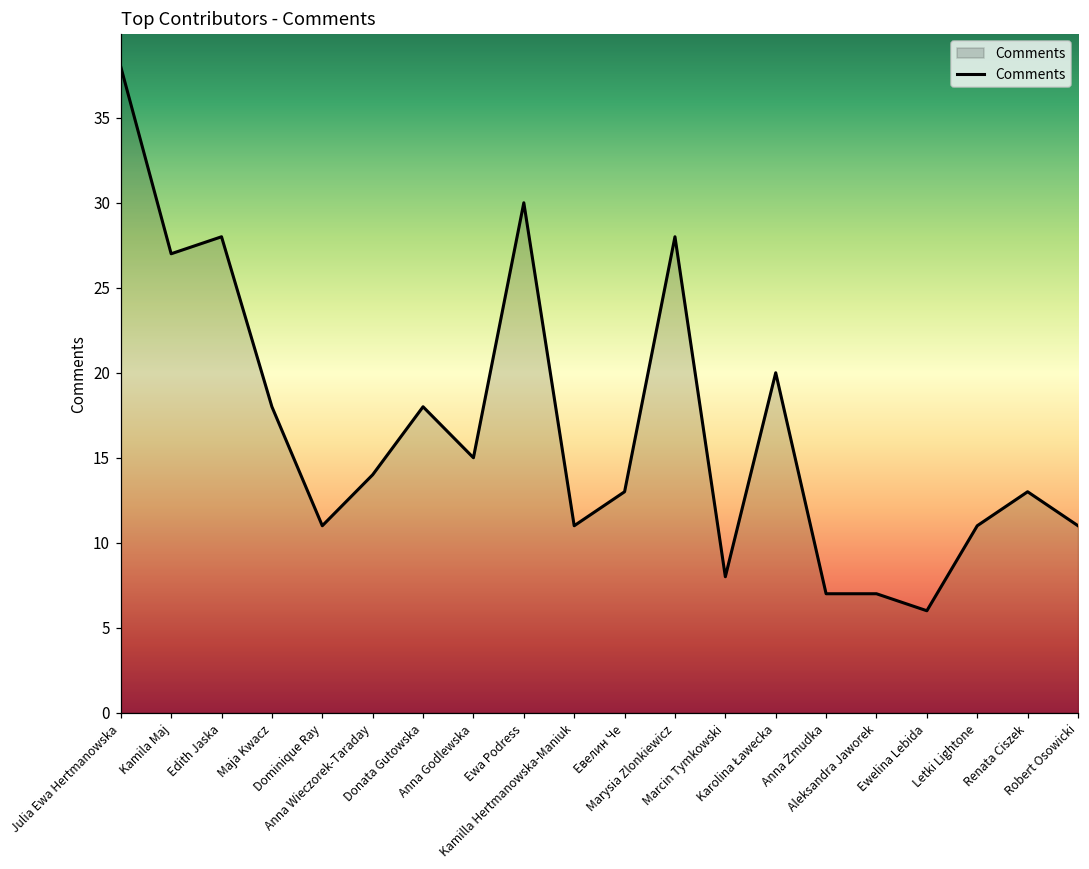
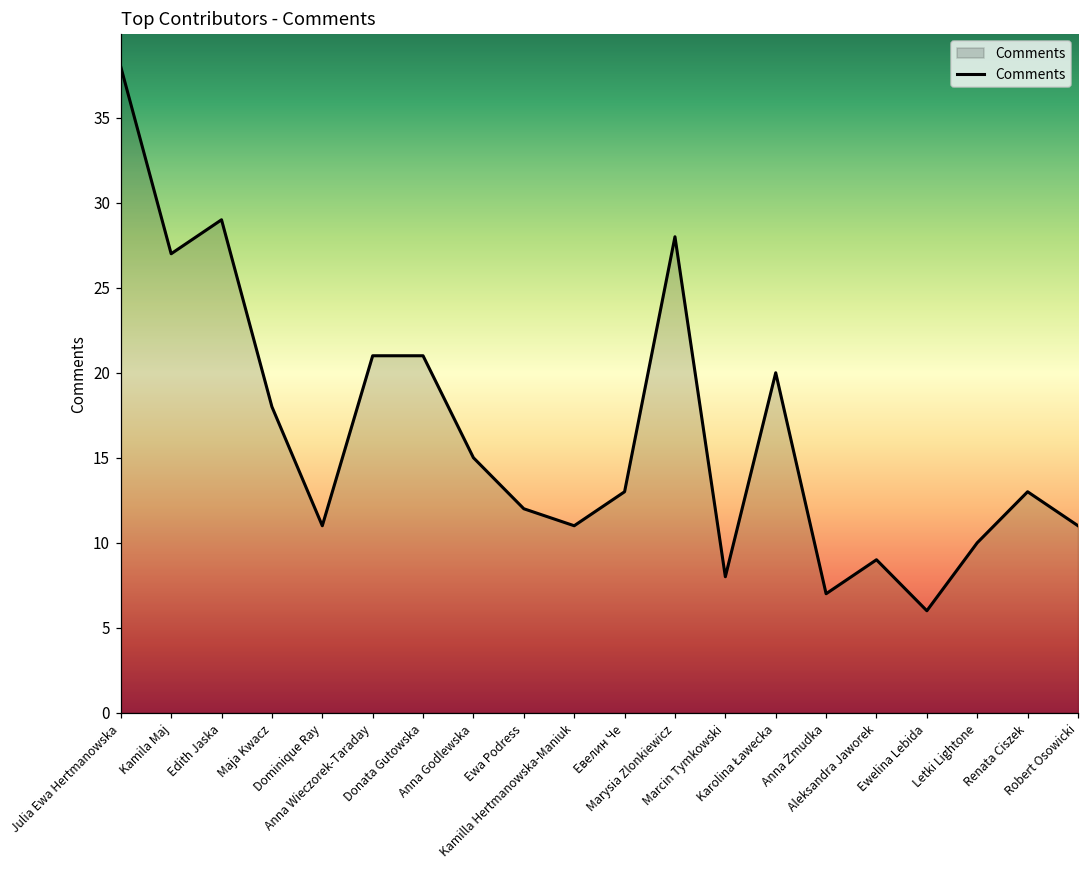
Edith Jaska: 28 -> 29
Anna Wieczorek-Taraday: 14 -> 21
Donata Gutowska: 18 -> 21
Ewa Podress: 30 -> 12
Aleksandra Jaworek: 7 -> 9
Letki Lightone: 11 -> 10
